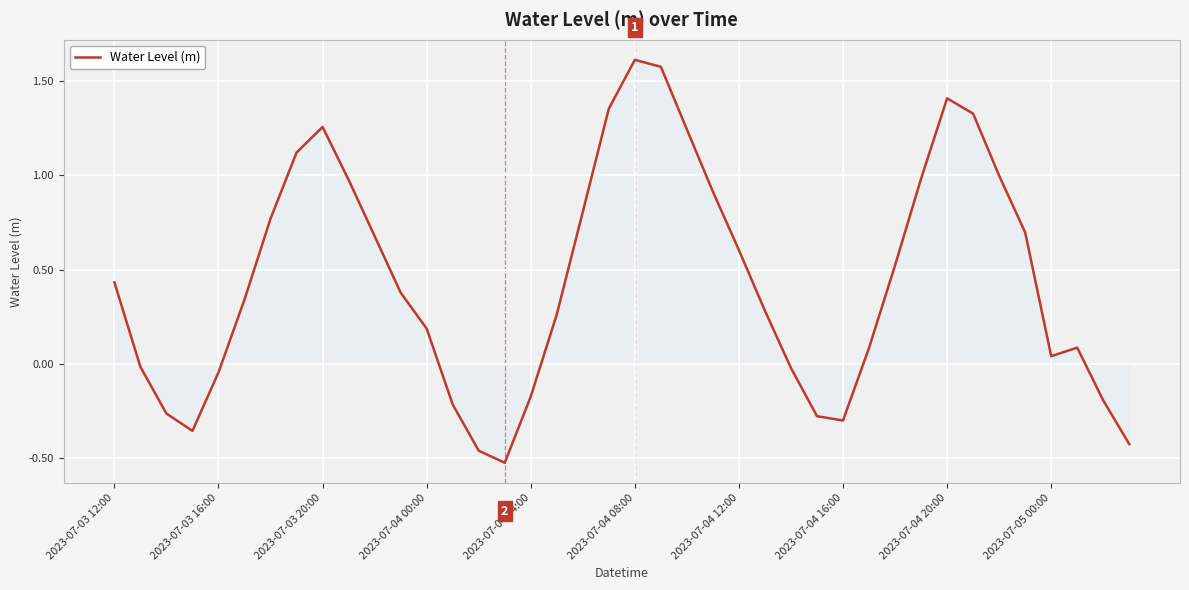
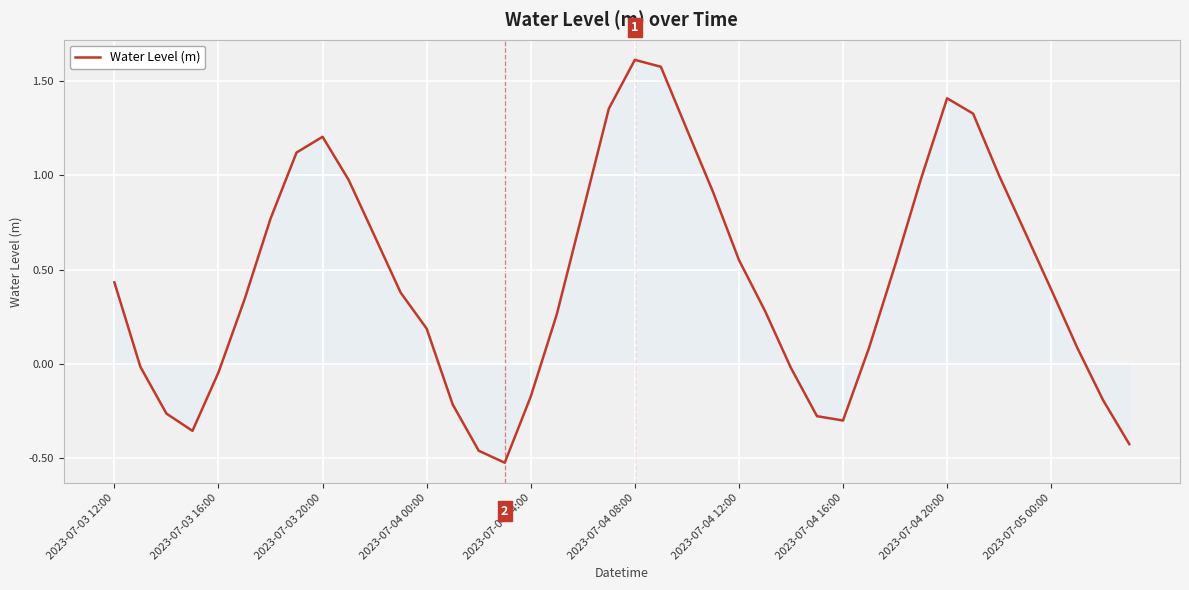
Water Level (m), 2023-07-03 20:00: 1.26 -> 1.21
Water Level (m), 2023-07-04 12:00: 0.60 -> 0.55
Water Level (m), 2023-07-05 00:00: 0.04 -> 0.40
